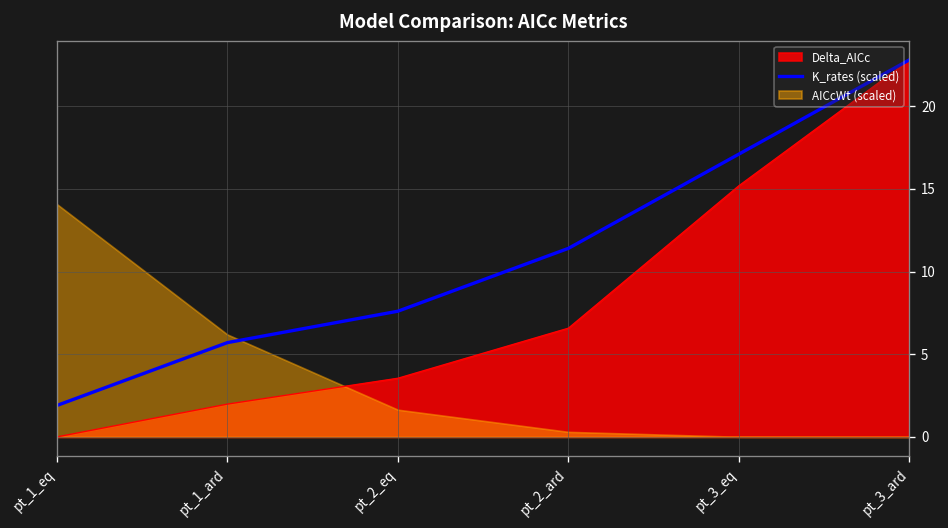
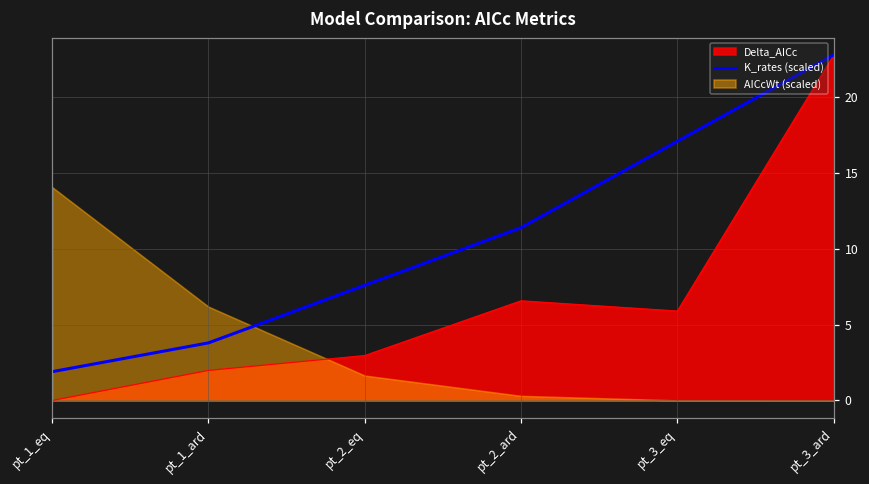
K_rates (scaled), pt_1_ard: 5.7 -> 3.8
Delta_AICc, pt_2_eq: 3.5 -> 3.0
Delta_AICc, pt_3_eq: 15.2 -> 5.9
